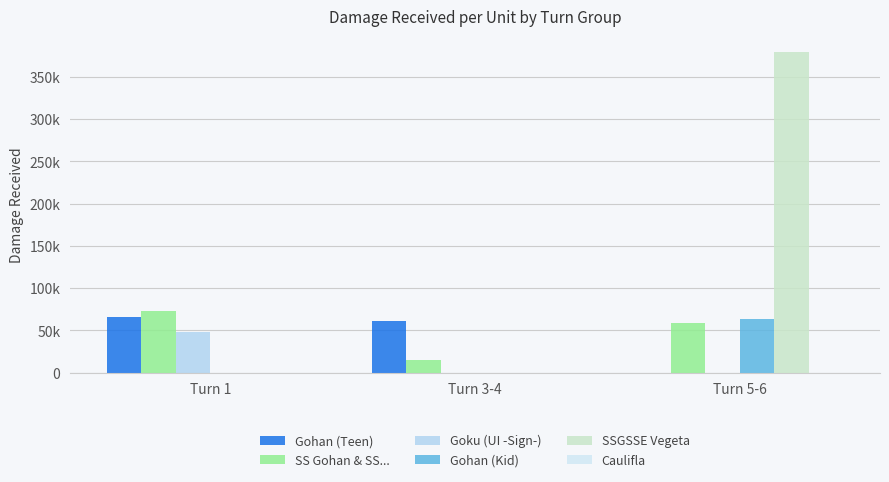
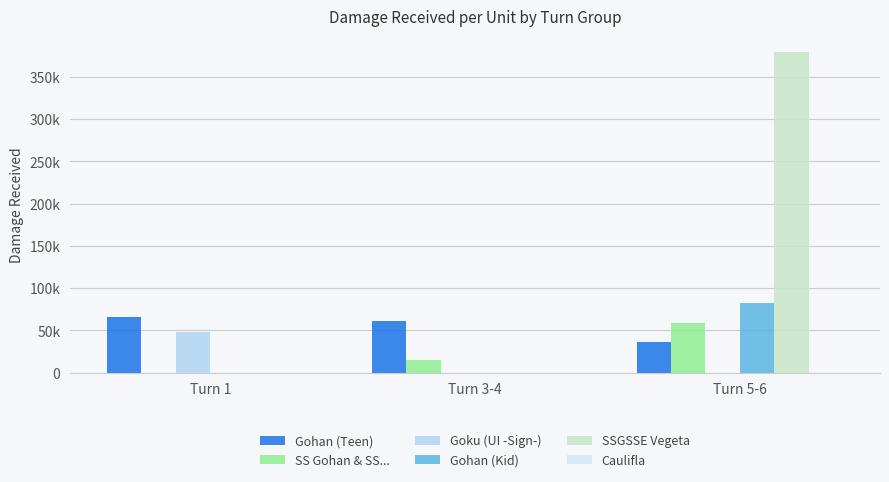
SS Gohan & SS..., Turn 1: 70000 -> 0
Gohan (Teen), Turn 5-6: 0 -> 40000
Gohan (Kid), Turn 5-6: 60000 -> 80000
